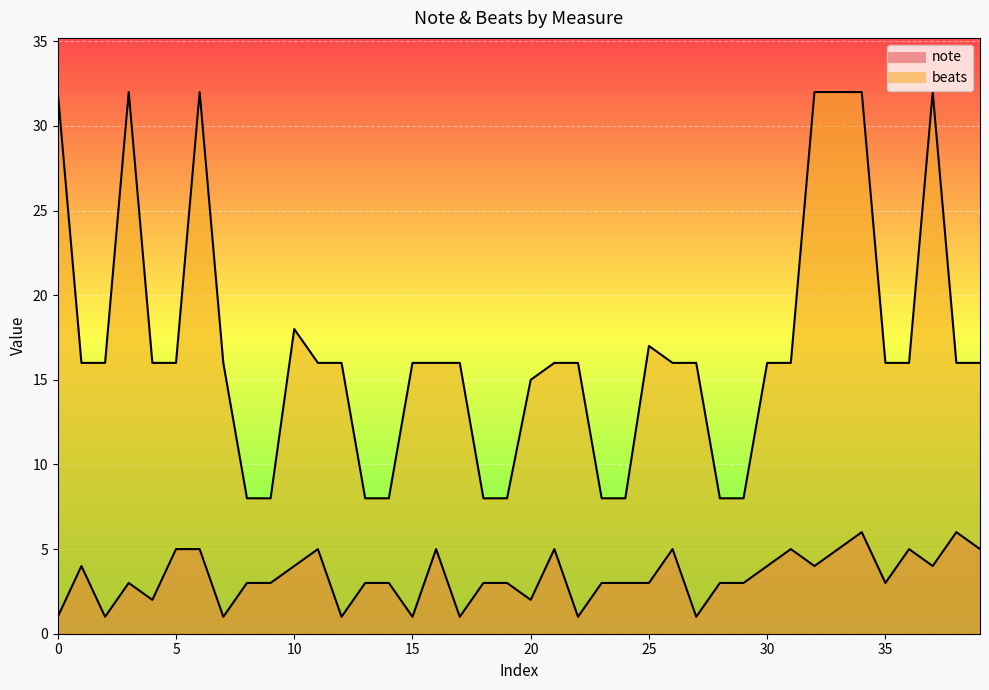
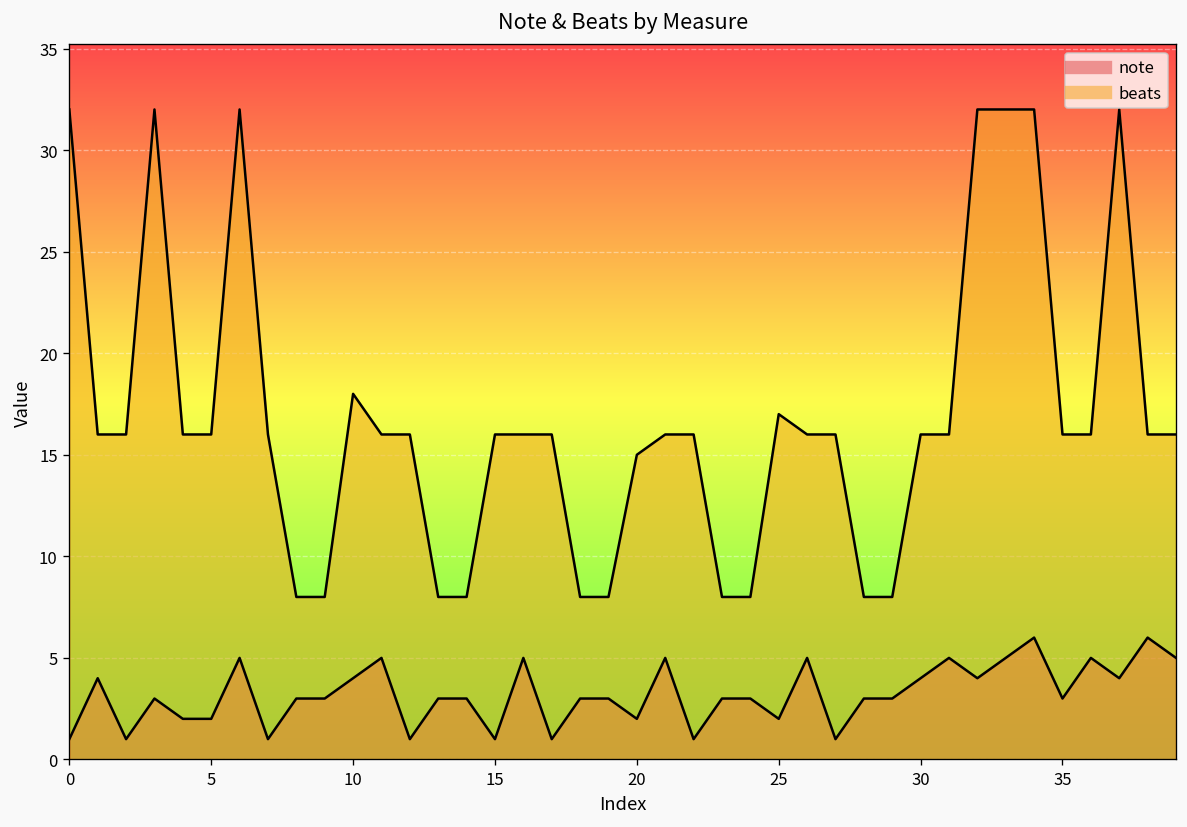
note, 5: 5 -> 2
note, 25: 3 -> 2
